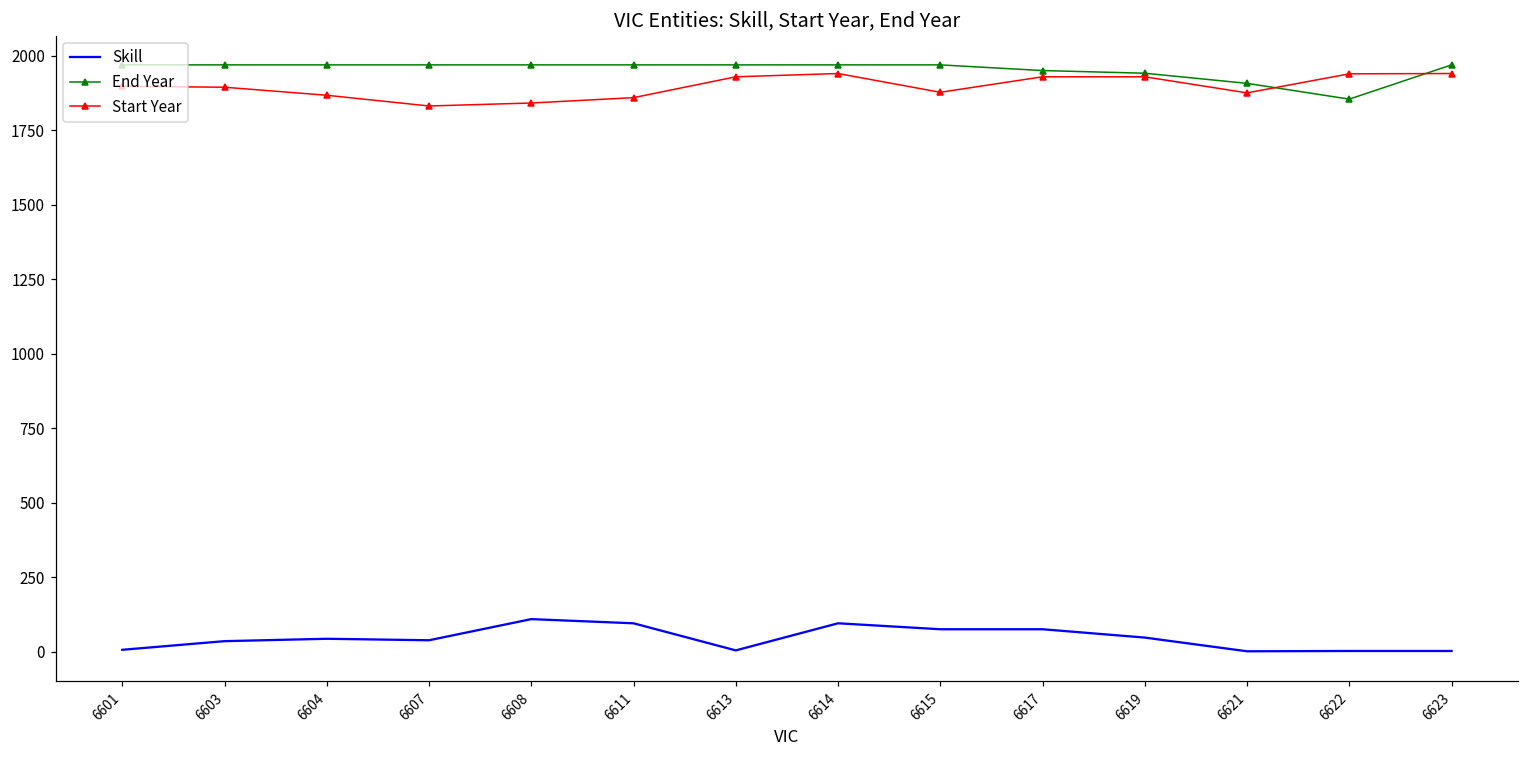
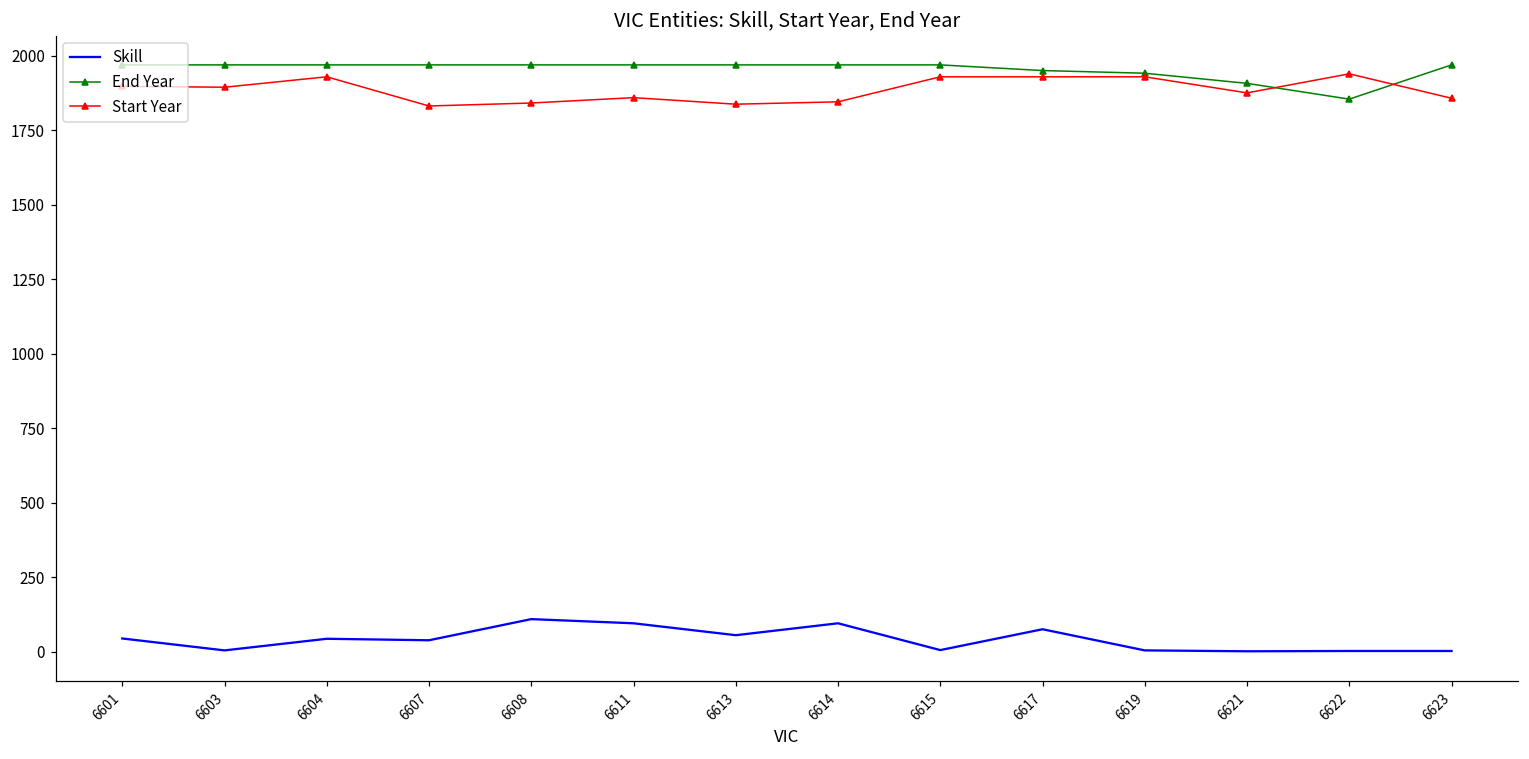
Skill, 6601: 10 -> 40
Skill, 6603: 40 -> 0
Start Year, 6604: 1870 -> 1930
Skill, 6613: 0 -> 60
Start Year, 6613: 1930 -> 1840
Start Year, 6614: 1940 -> 1850
Skill, 6615: 80 -> 10
Start Year, 6615: 1880 -> 1930
Skill, 6619: 50 -> 0
Start Year, 6623: 1940 -> 1860
